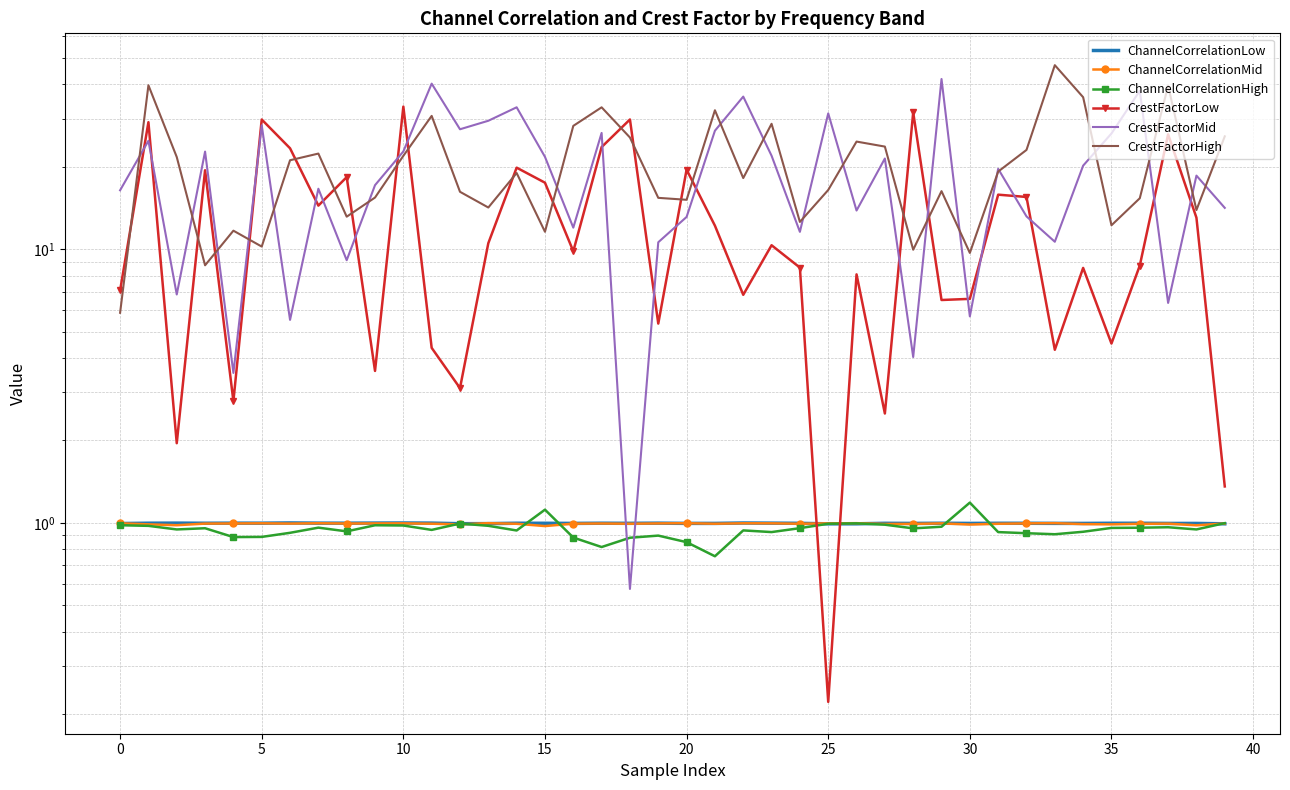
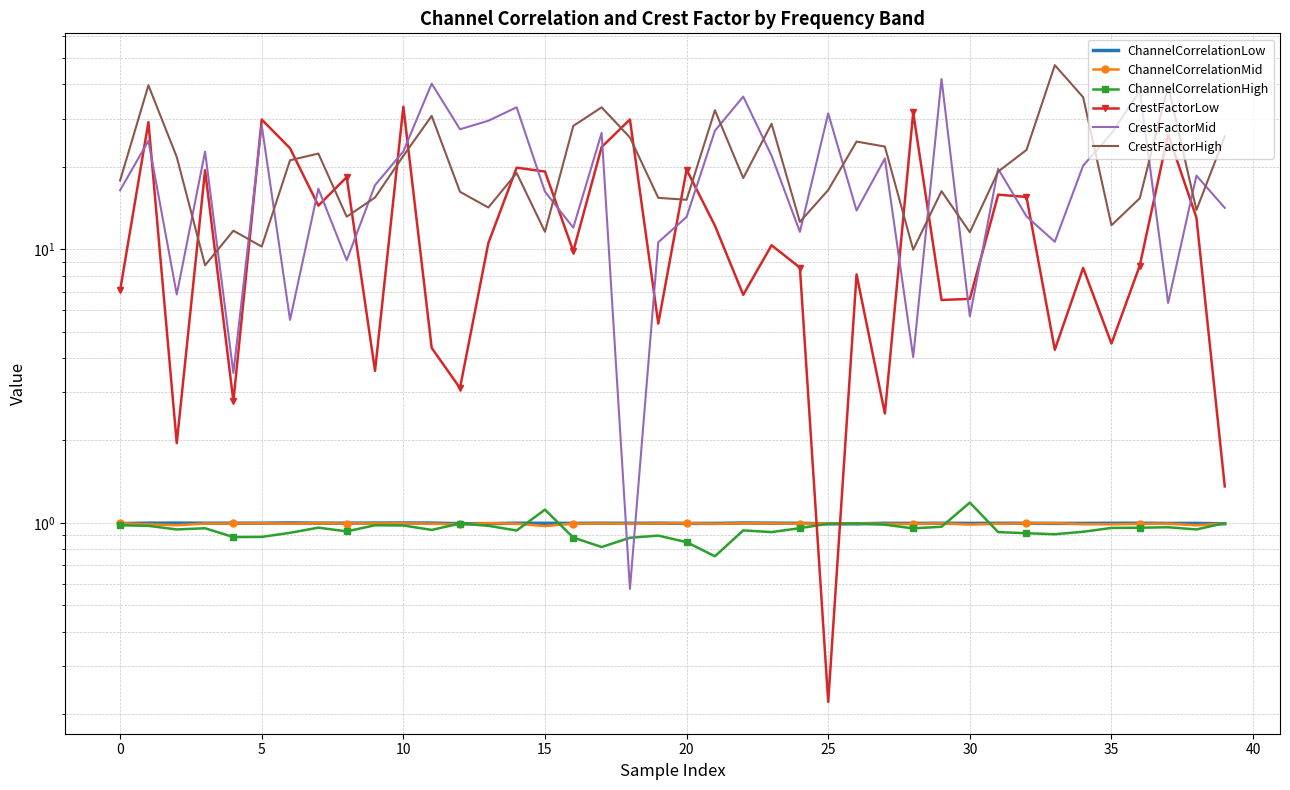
CrestFactorHigh, 0: 5.9 -> 18
CrestFactorLow, 15: 17 -> 19
CrestFactorMid, 15: 22 -> 16
CrestFactorHigh, 30: 9.7 -> 11.5
